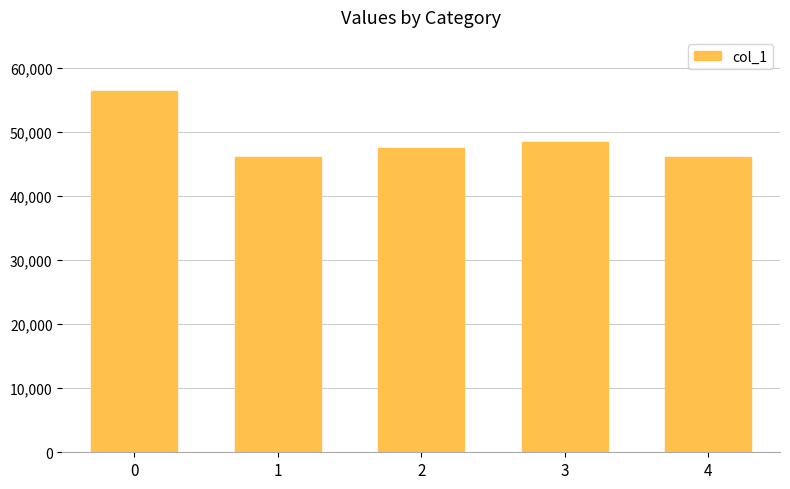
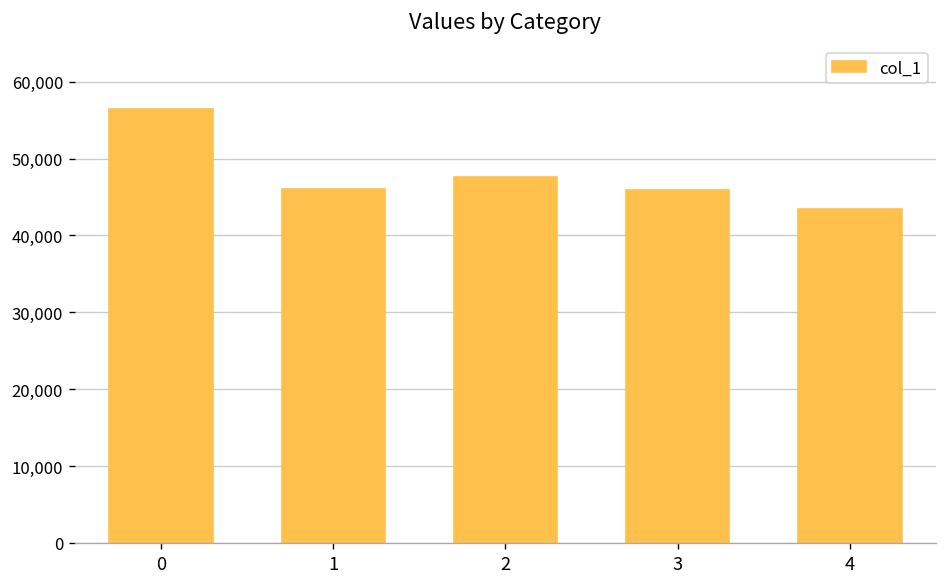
3: 48,000 -> 46,000
4: 46,000 -> 43,000
